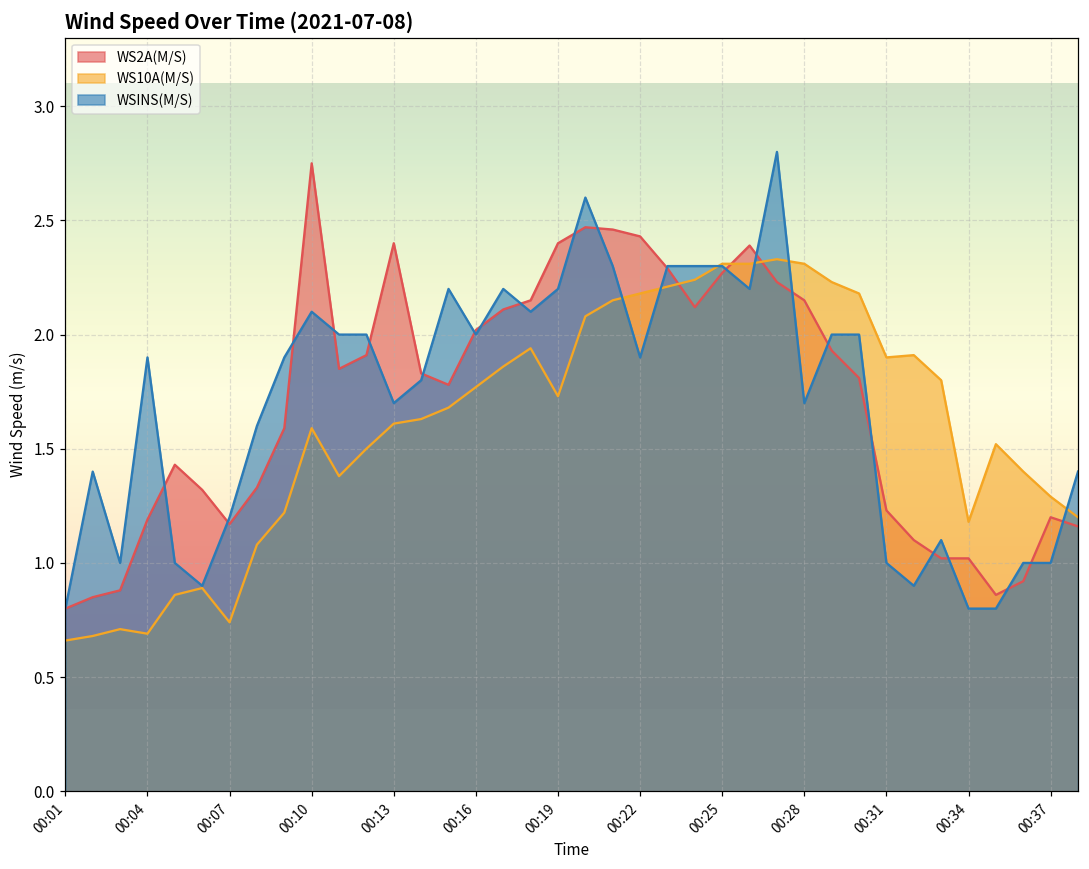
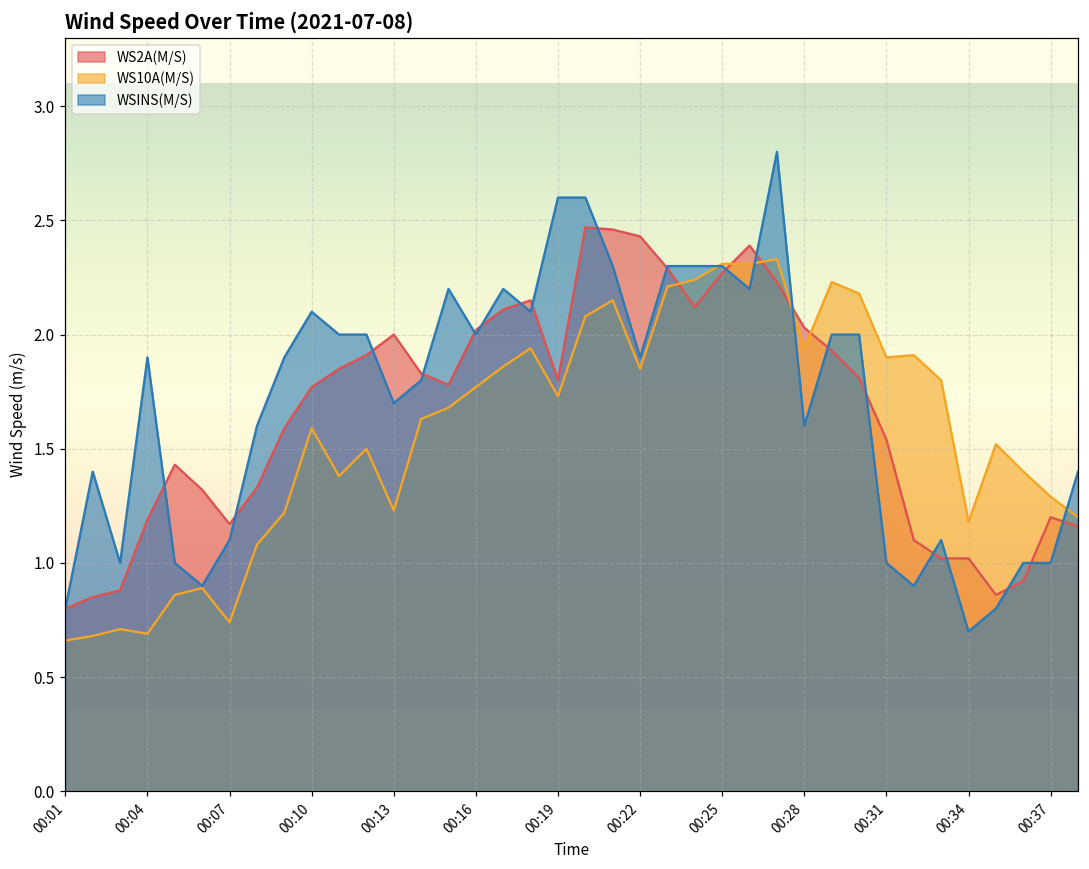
WSINS(M/S), 00:07: 1.2 -> 1.1
WS2A(M/S), 00:10: 2.75 -> 1.77
WS2A(M/S), 00:13: 2.4 -> 2.0
WS10A(M/S), 00:13: 1.61 -> 1.23
WS2A(M/S), 00:19: 2.4 -> 1.8
WSINS(M/S), 00:19: 2.2 -> 2.6
WS10A(M/S), 00:22: 2.18 -> 1.85
WS2A(M/S), 00:28: 2.15 -> 2.03
WS10A(M/S), 00:28: 2.31 -> 1.94
WSINS(M/S), 00:28: 1.7 -> 1.6
WS2A(M/S), 00:31: 1.23 -> 1.54
WSINS(M/S), 00:34: 0.8 -> 0.7
